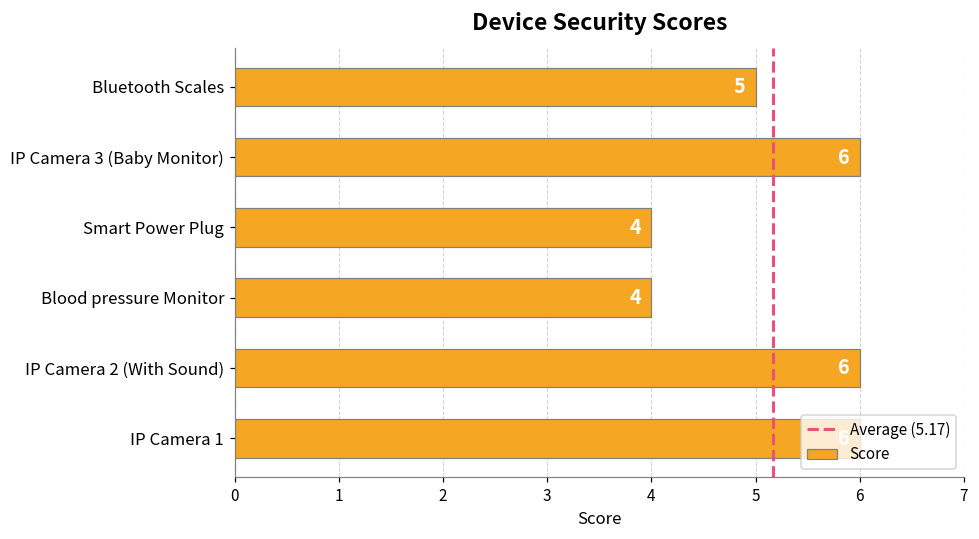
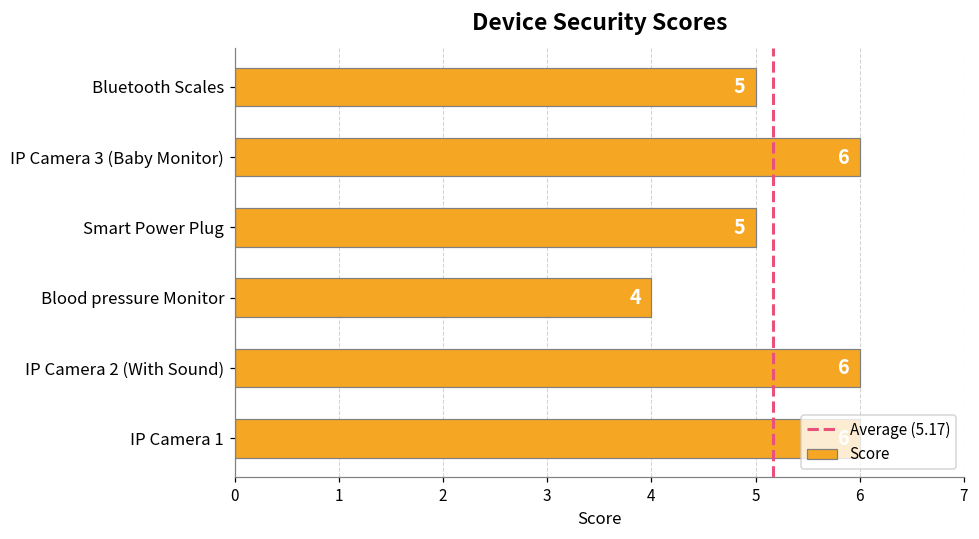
Smart Power Plug: 4 -> 5
